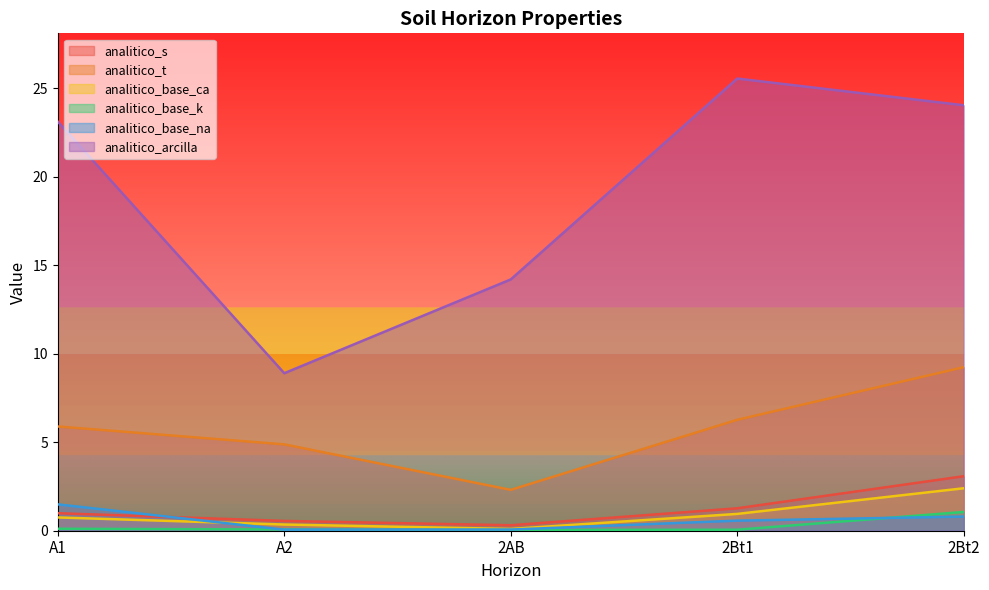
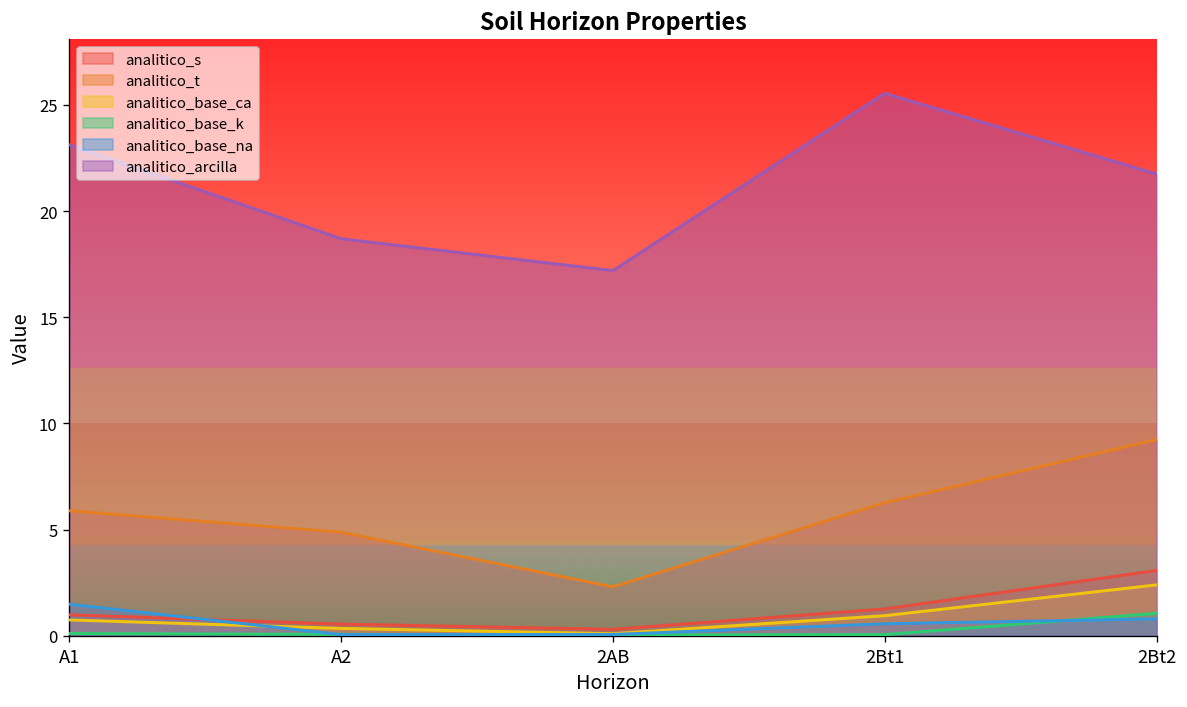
analitico_arcilla, A2: 8.9 -> 18.7
analitico_arcilla, 2AB: 14.2 -> 17.2
analitico_arcilla, 2Bt2: 24.0 -> 21.8
